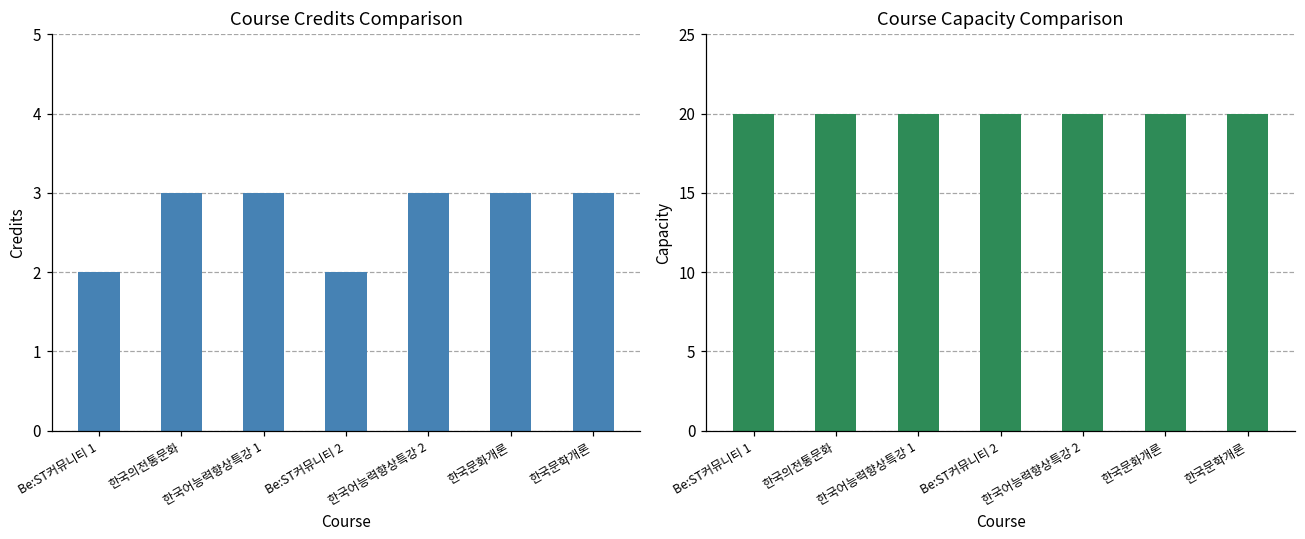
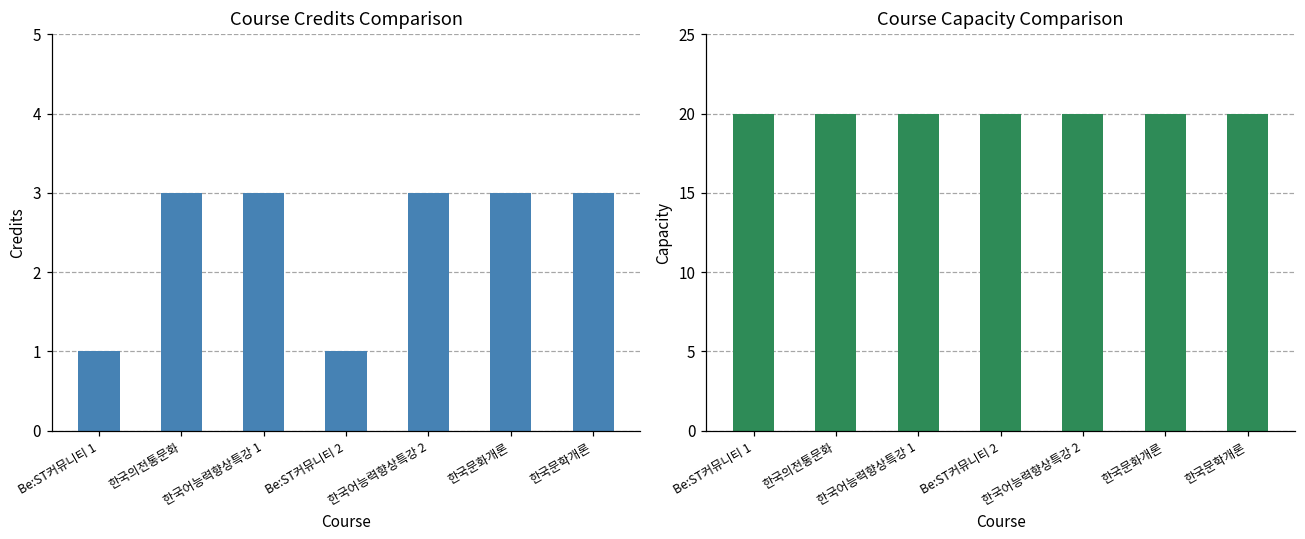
Course Credits Comparison, Be:ST커뮤니티 1: 2 -> 1
Course Credits Comparison, Be:ST커뮤니티 2: 2 -> 1
